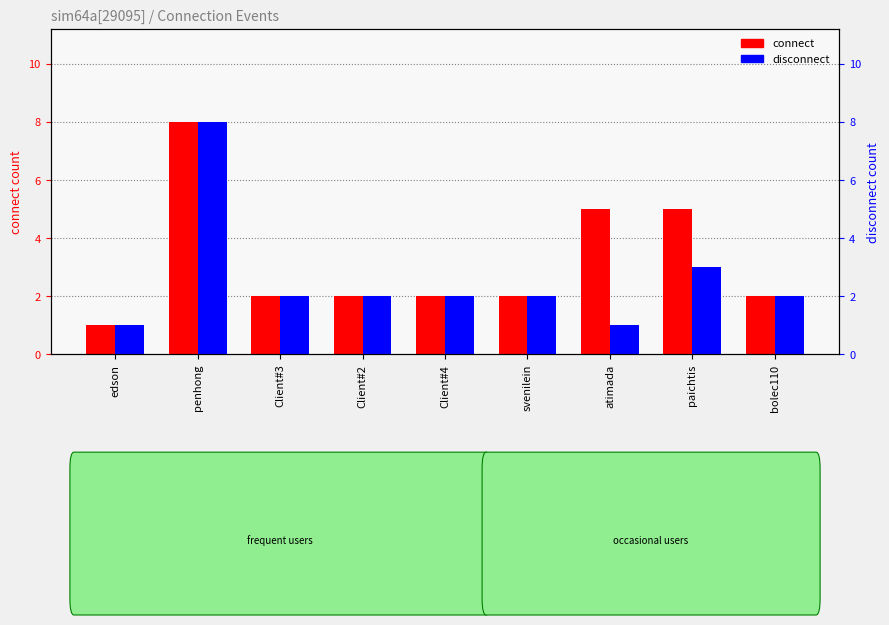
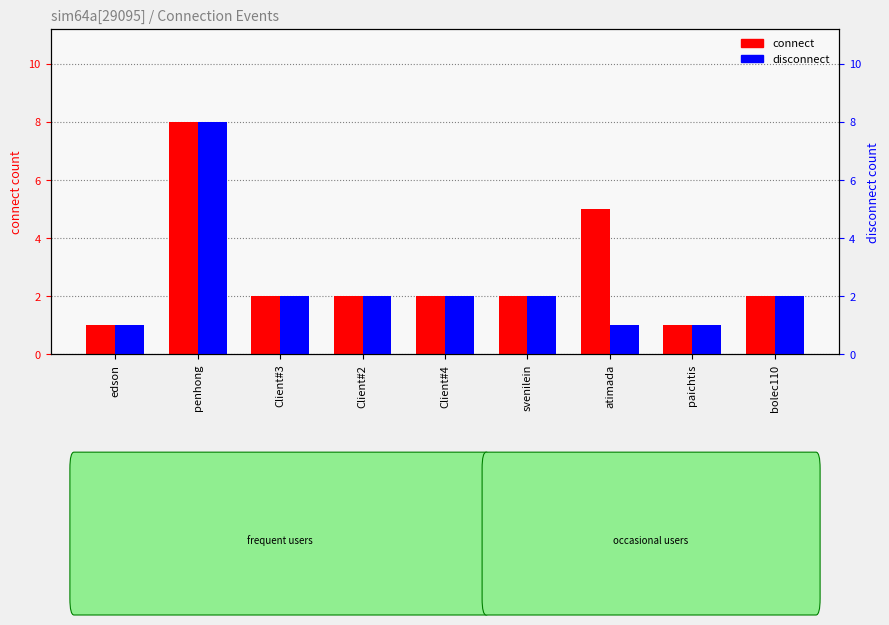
connect, paichtis: 5 -> 1
disconnect, paichtis: 3 -> 1
